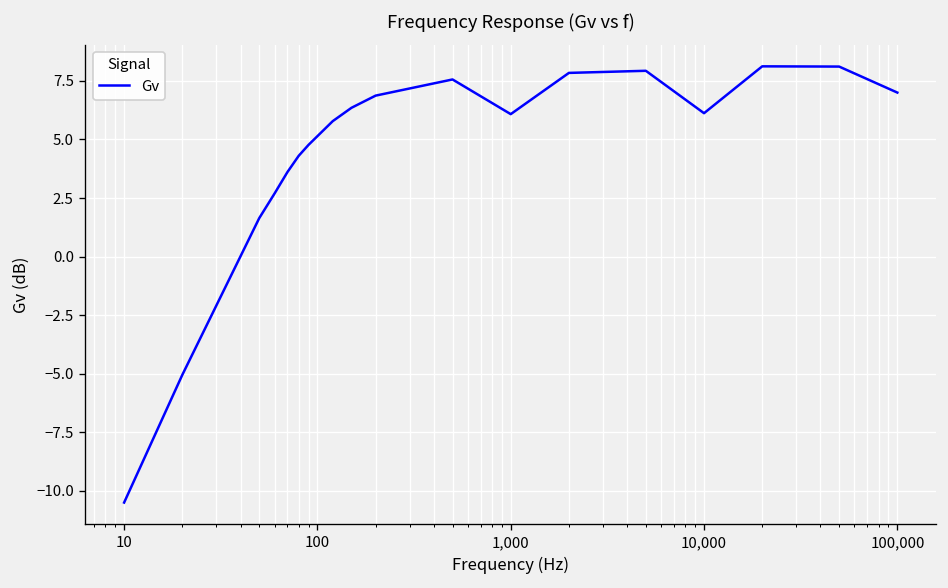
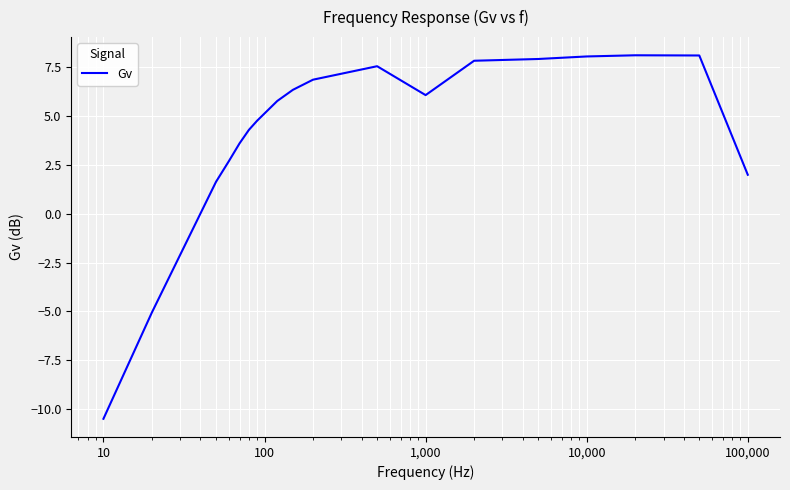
10,000: 6.1 -> 8.1
100,000: 7 -> 2
